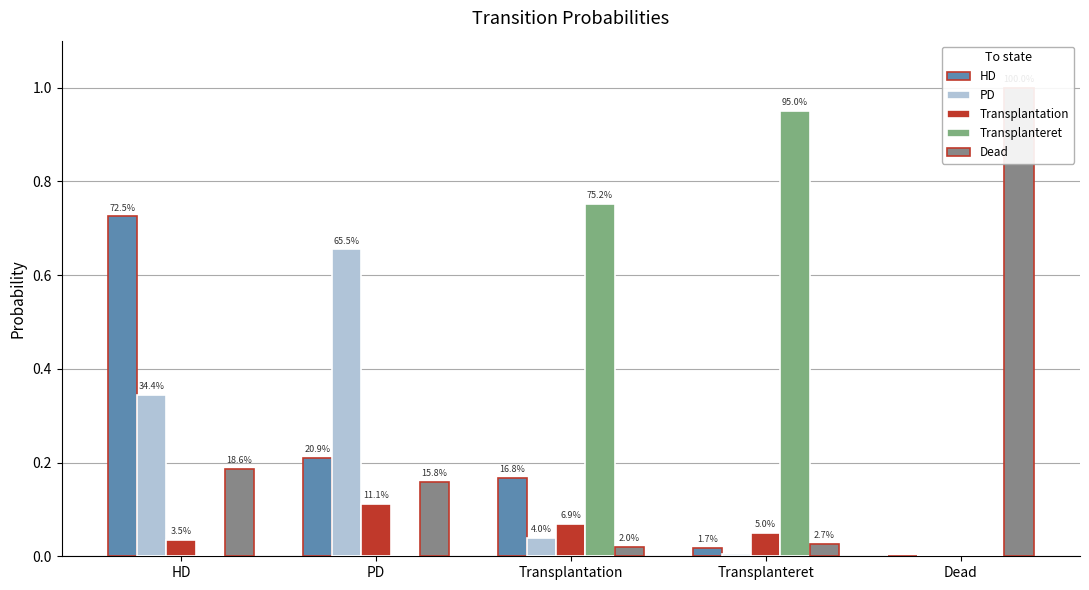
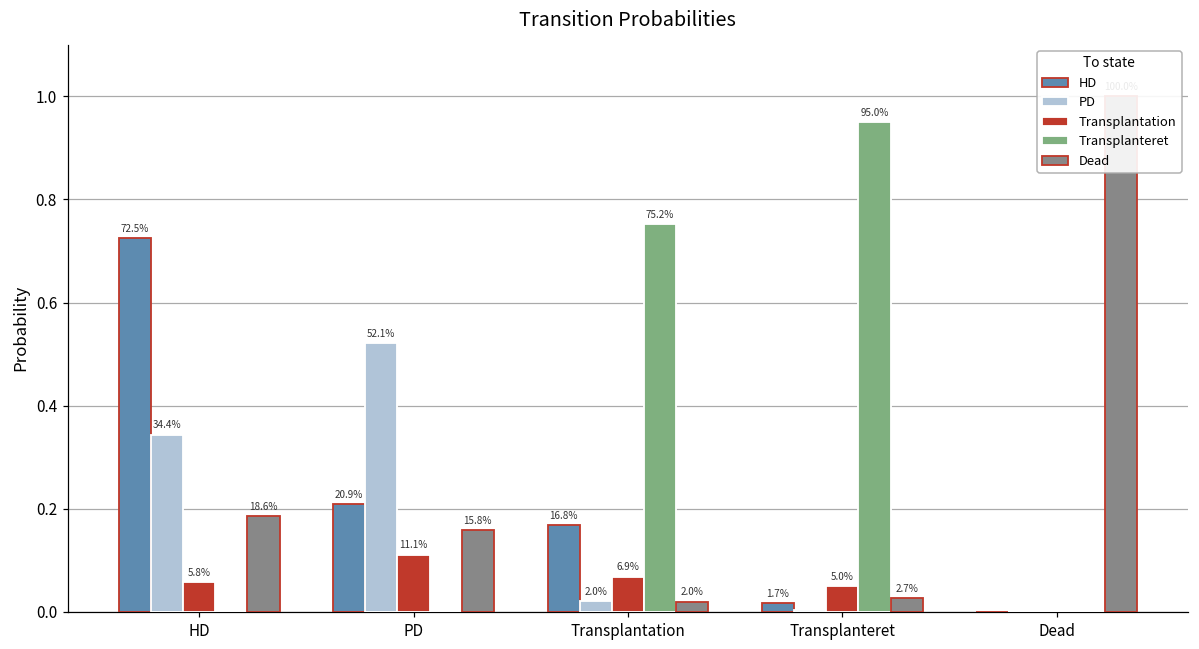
Transplantation, HD: 3.5% -> 5.8%
PD, PD: 65.5% -> 52.1%
PD, Transplantation: 4.0% -> 2.0%
